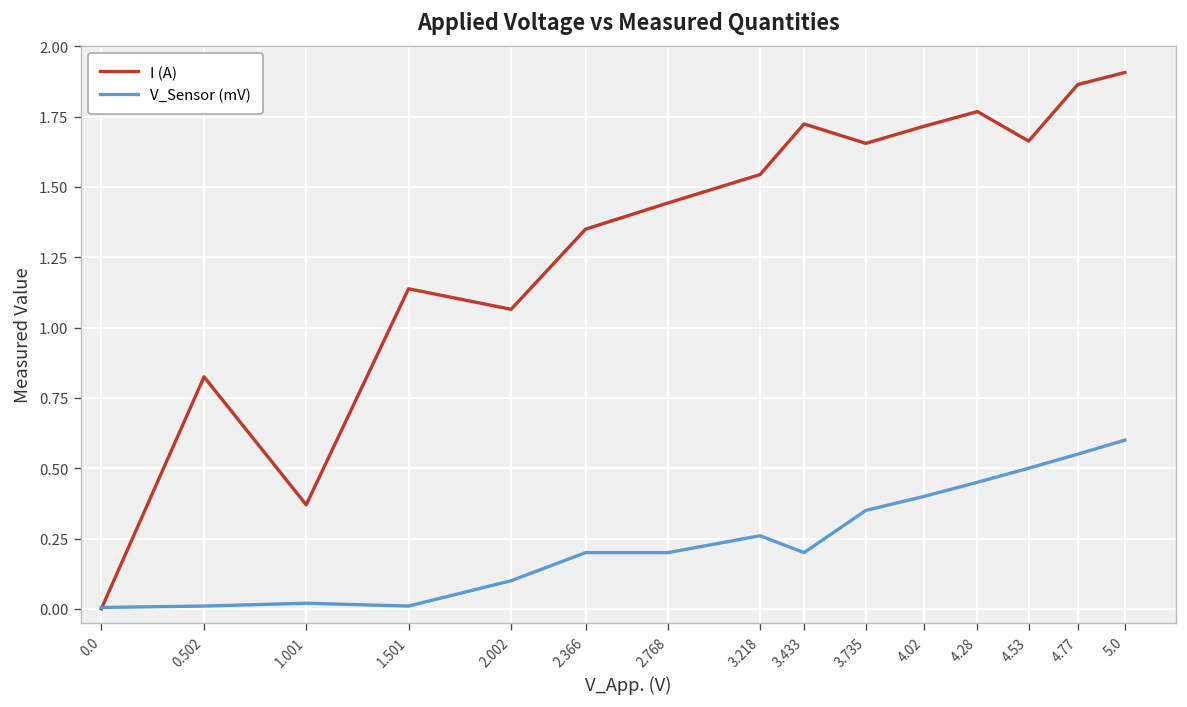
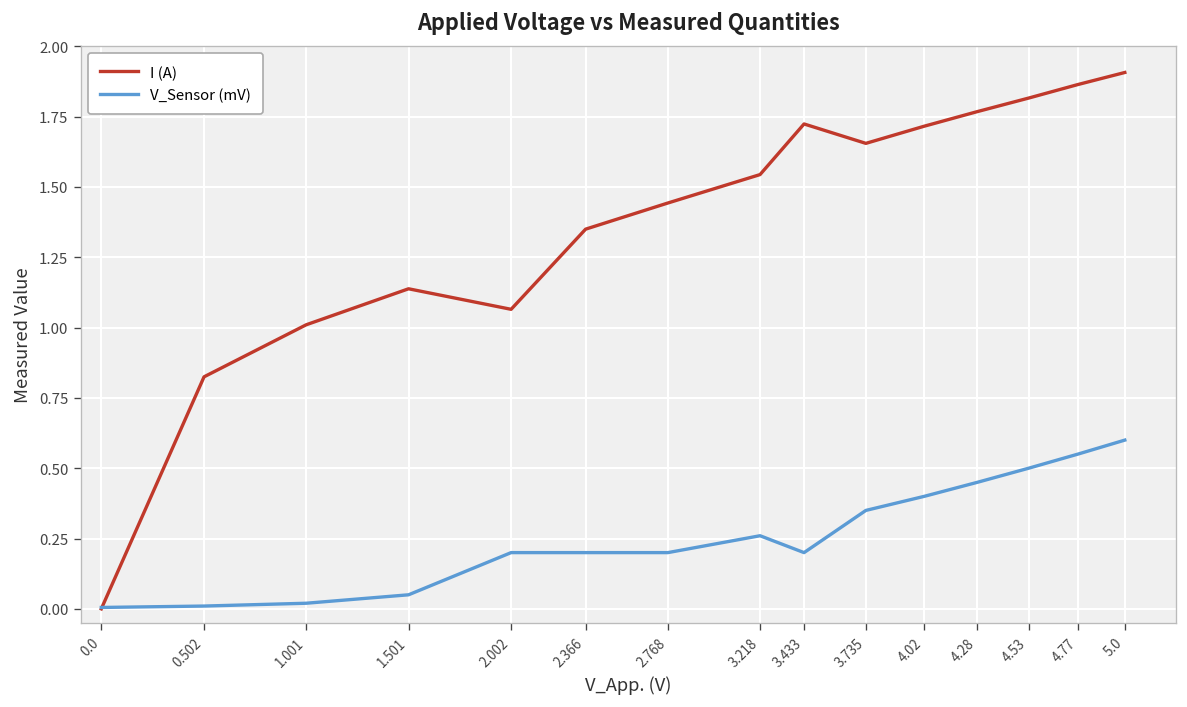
I (A), 1.001: 0.37 -> 1.01
V_Sensor (mV), 1.501: 0.01 -> 0.05
V_Sensor (mV), 2.002: 0.1 -> 0.2
I (A), 4.53: 1.66 -> 1.82
